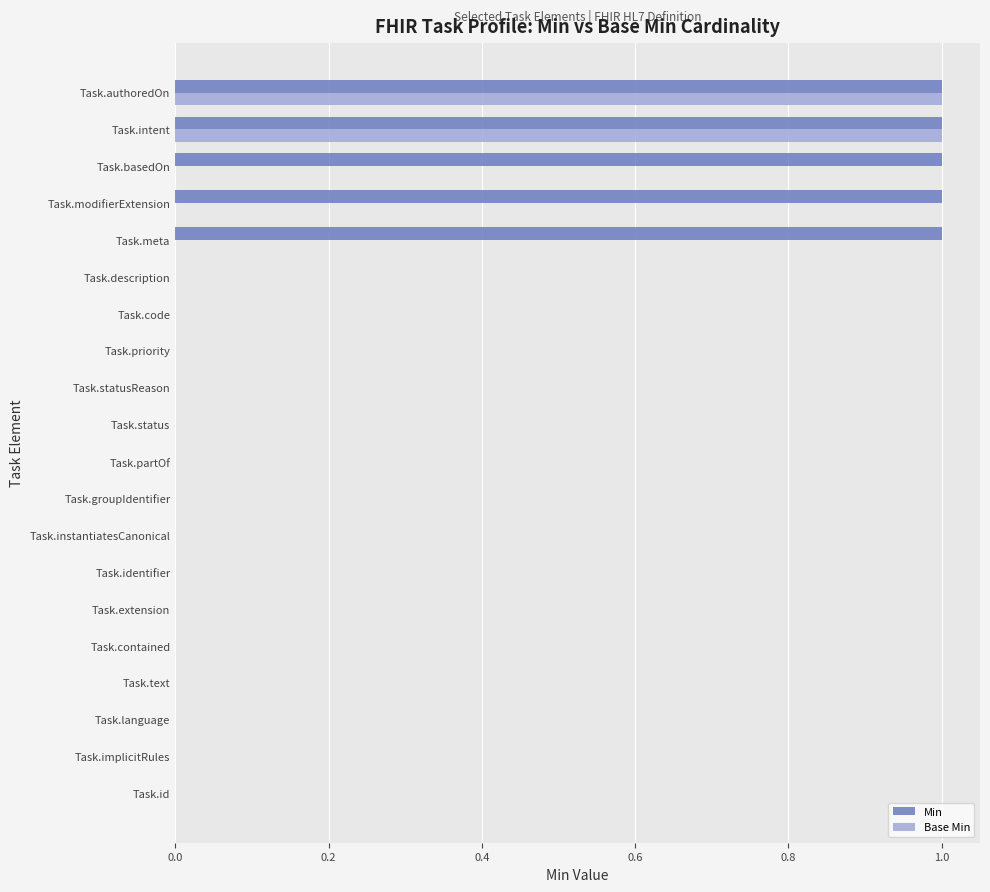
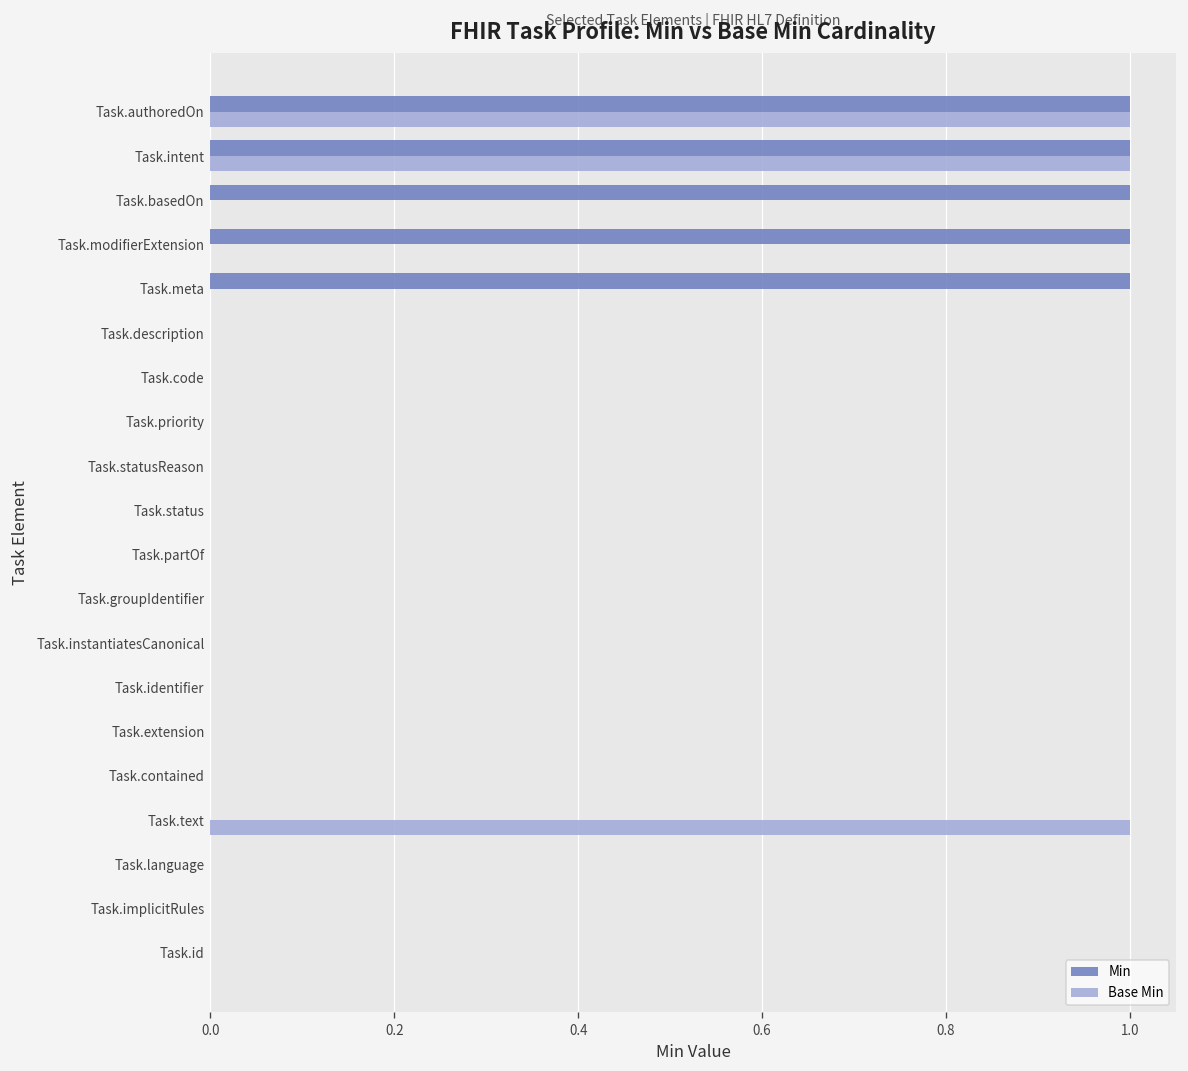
Base Min, Task.text: 0 -> 1
